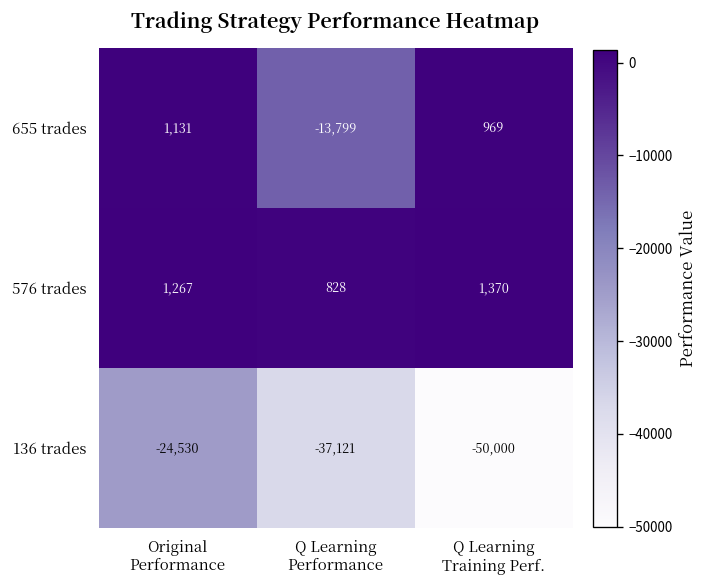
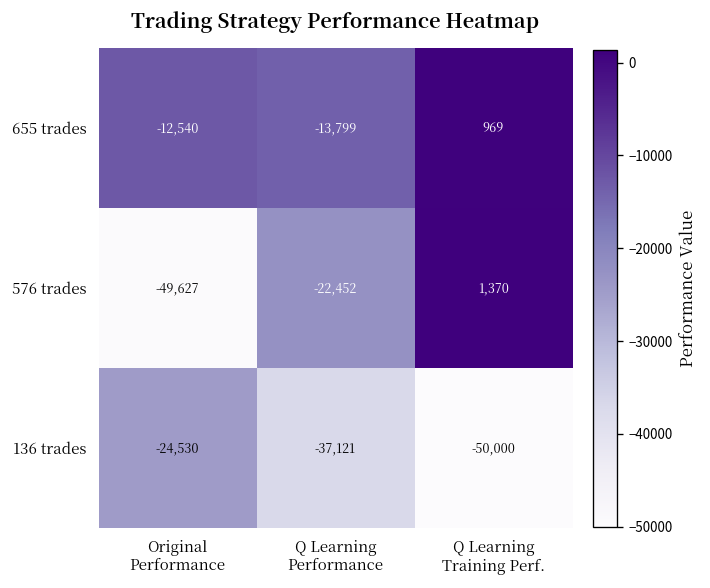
655 trades, Original Performance: 1,131 -> -12,540
576 trades, Original Performance: 1,267 -> -49,627
576 trades, Q Learning Performance: 828 -> -22,452
